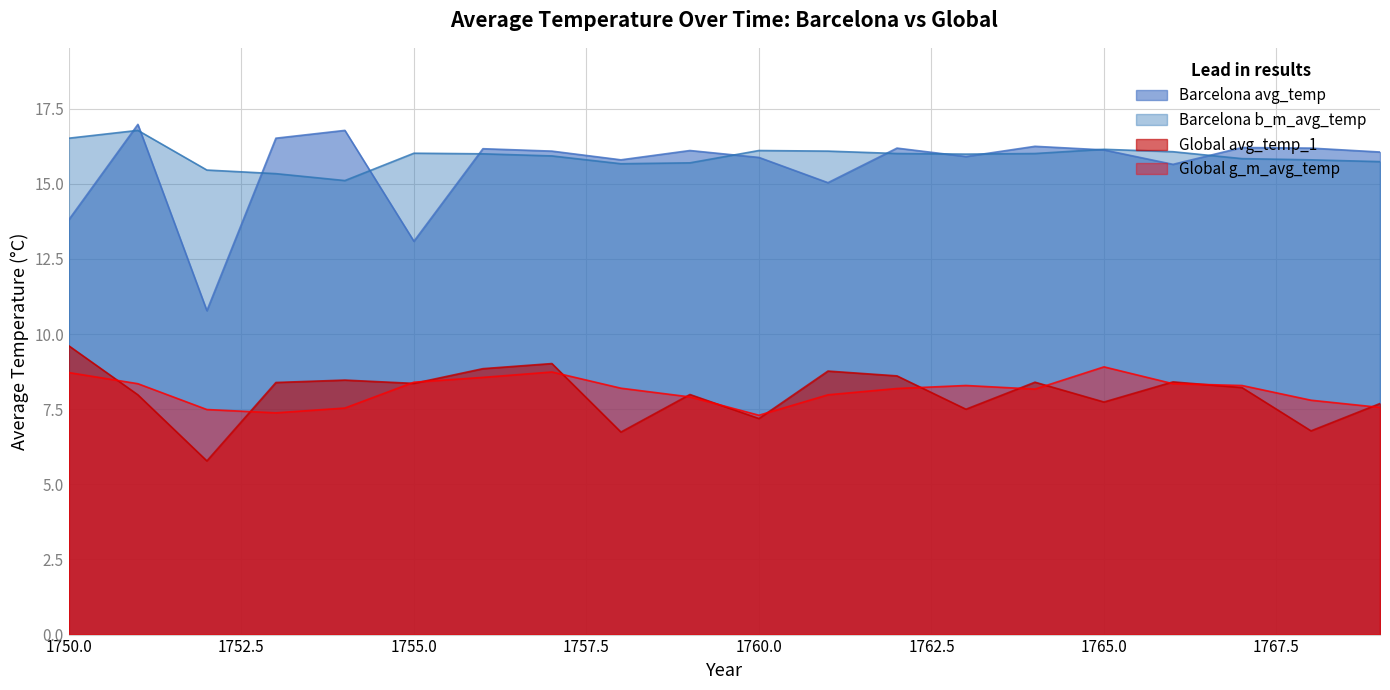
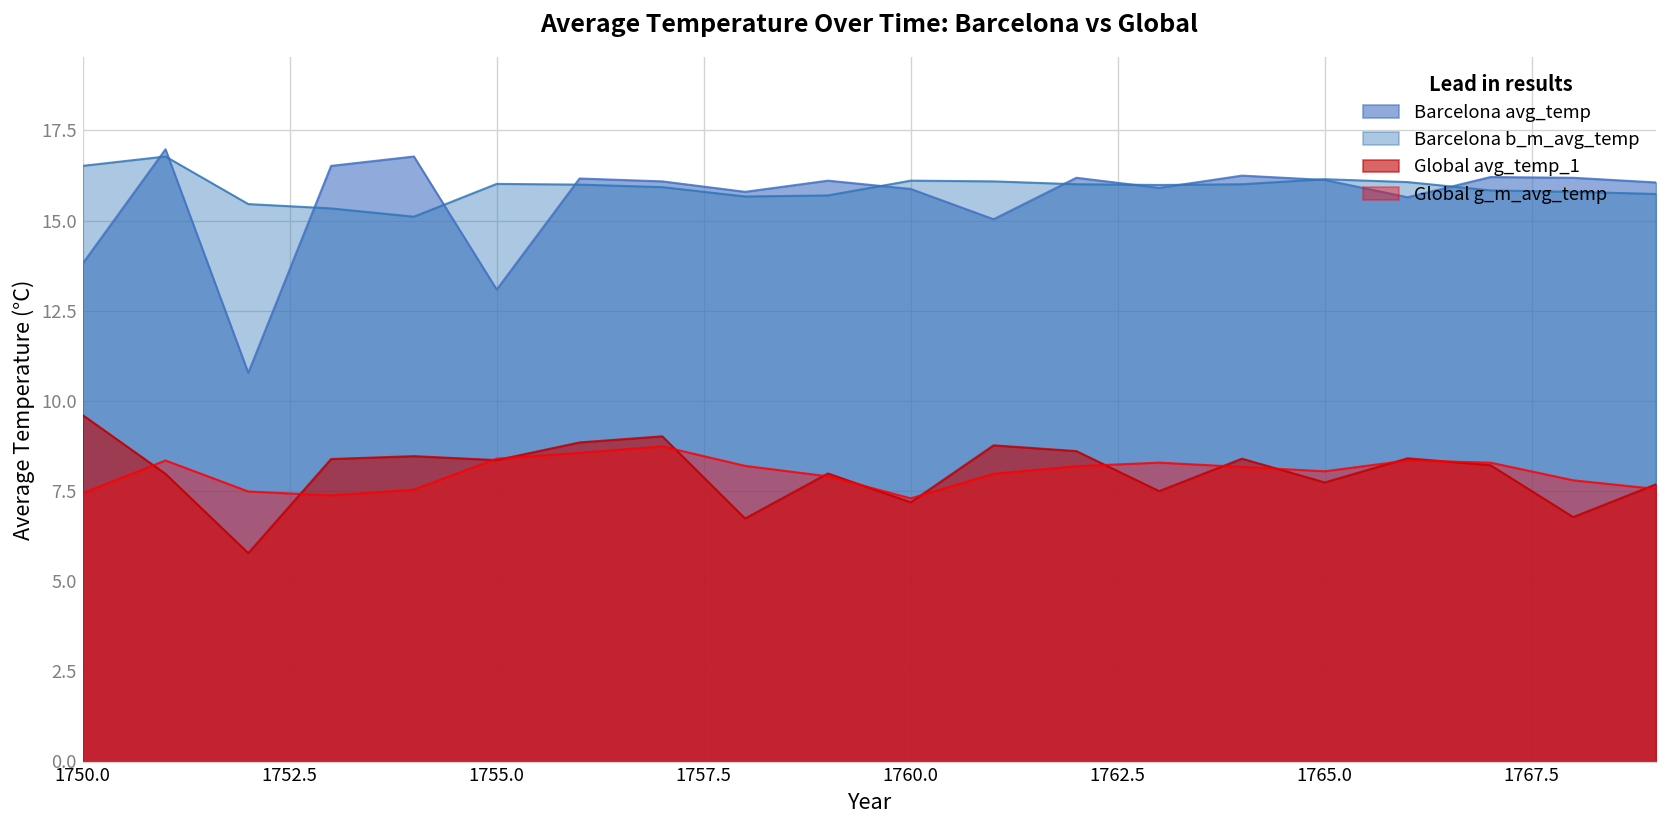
Global g_m_avg_temp, 1750.0: 8.7 -> 7.4
Global g_m_avg_temp, 1765.0: 8.9 -> 8.1
